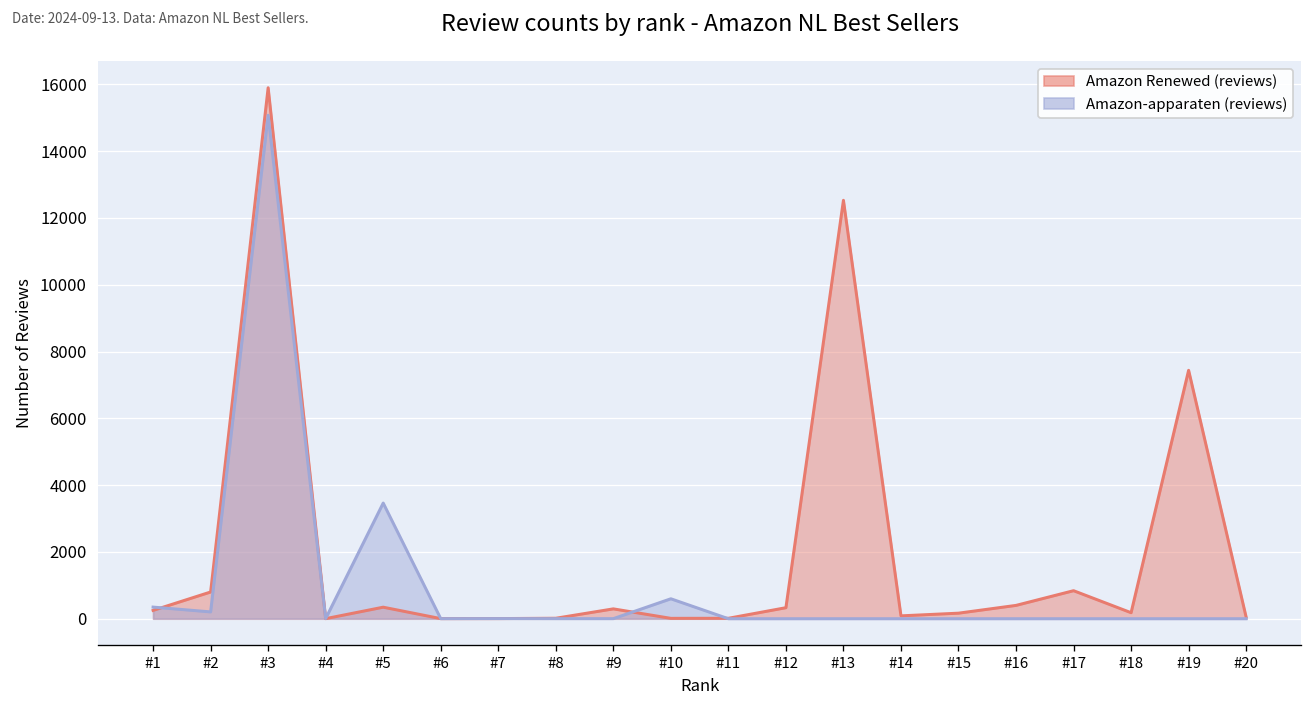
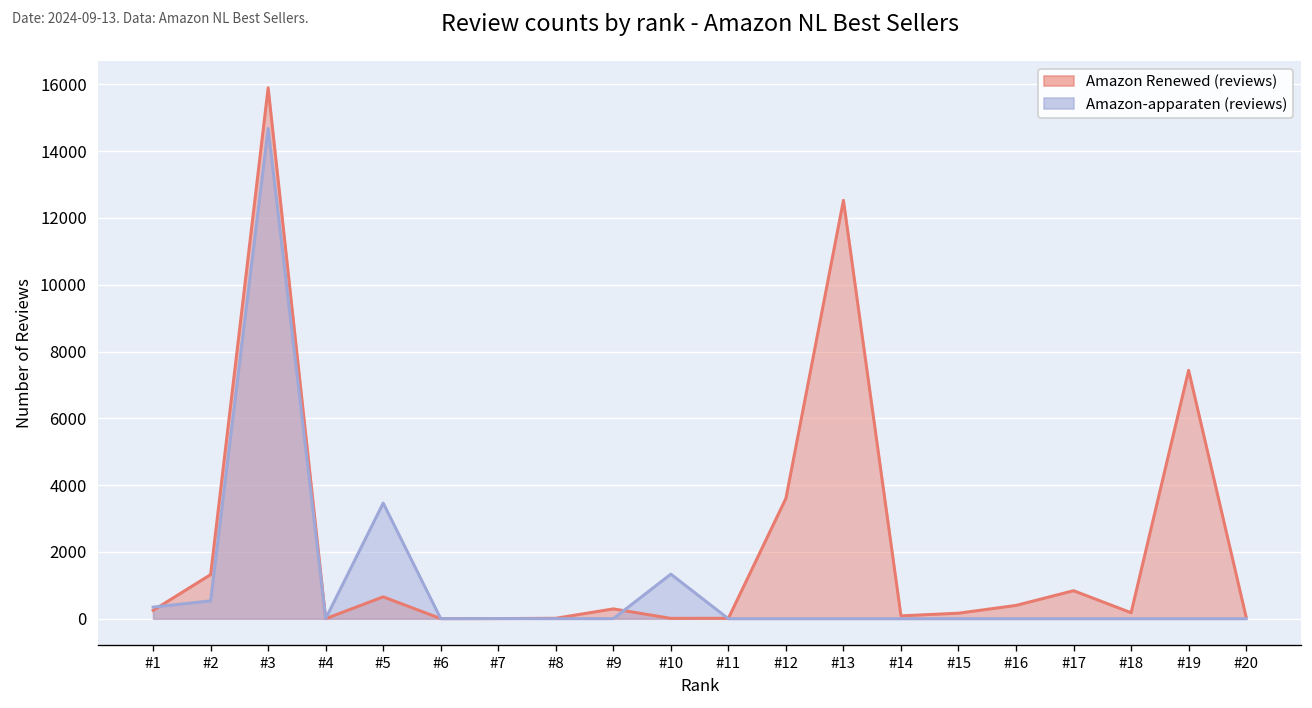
Amazon Renewed (reviews), #2: 800 -> 1300
Amazon-apparaten (reviews), #2: 200 -> 500
Amazon-apparaten (reviews), #3: 15100 -> 14700
Amazon Renewed (reviews), #5: 300 -> 700
Amazon-apparaten (reviews), #10: 600 -> 1300
Amazon Renewed (reviews), #12: 300 -> 3600
